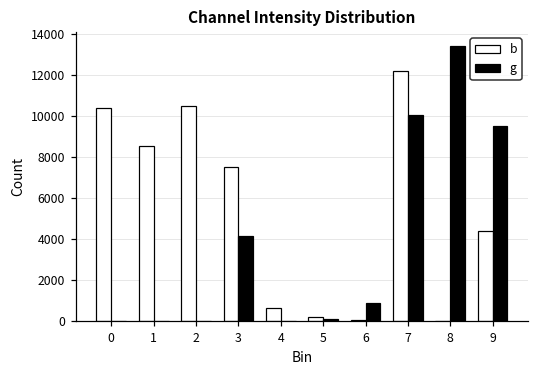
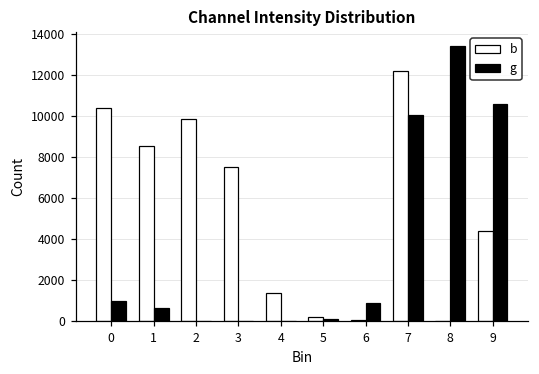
g, 0: 0 -> 1000
g, 1: 0 -> 600
b, 2: 10500 -> 9900
g, 3: 4100 -> 0
b, 4: 600 -> 1400
g, 9: 9500 -> 10600
